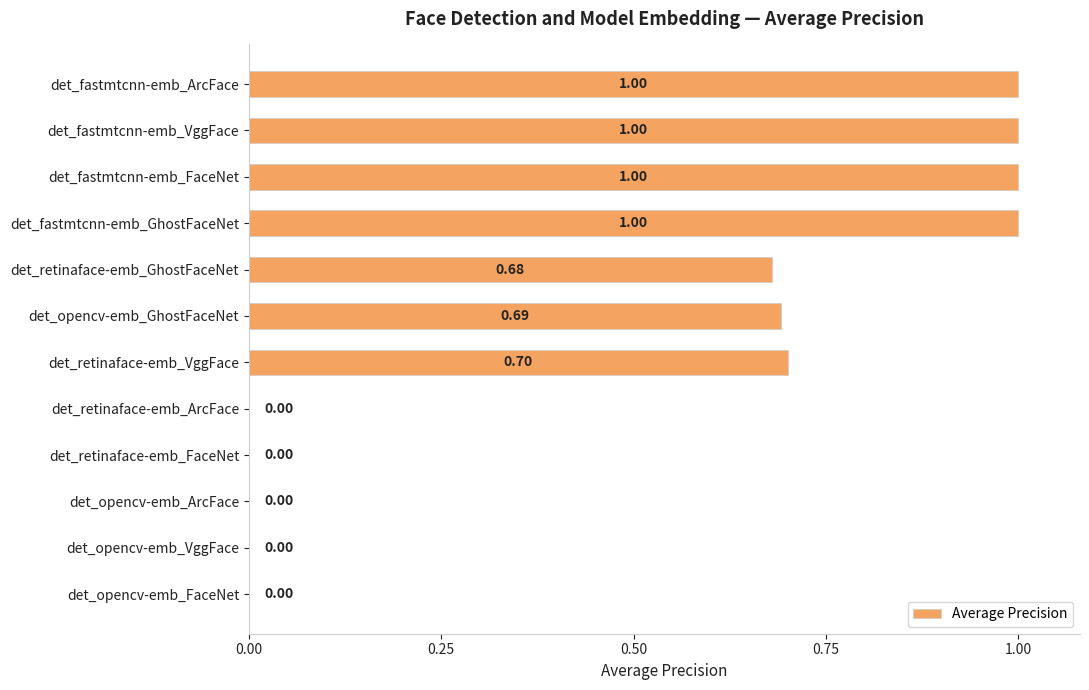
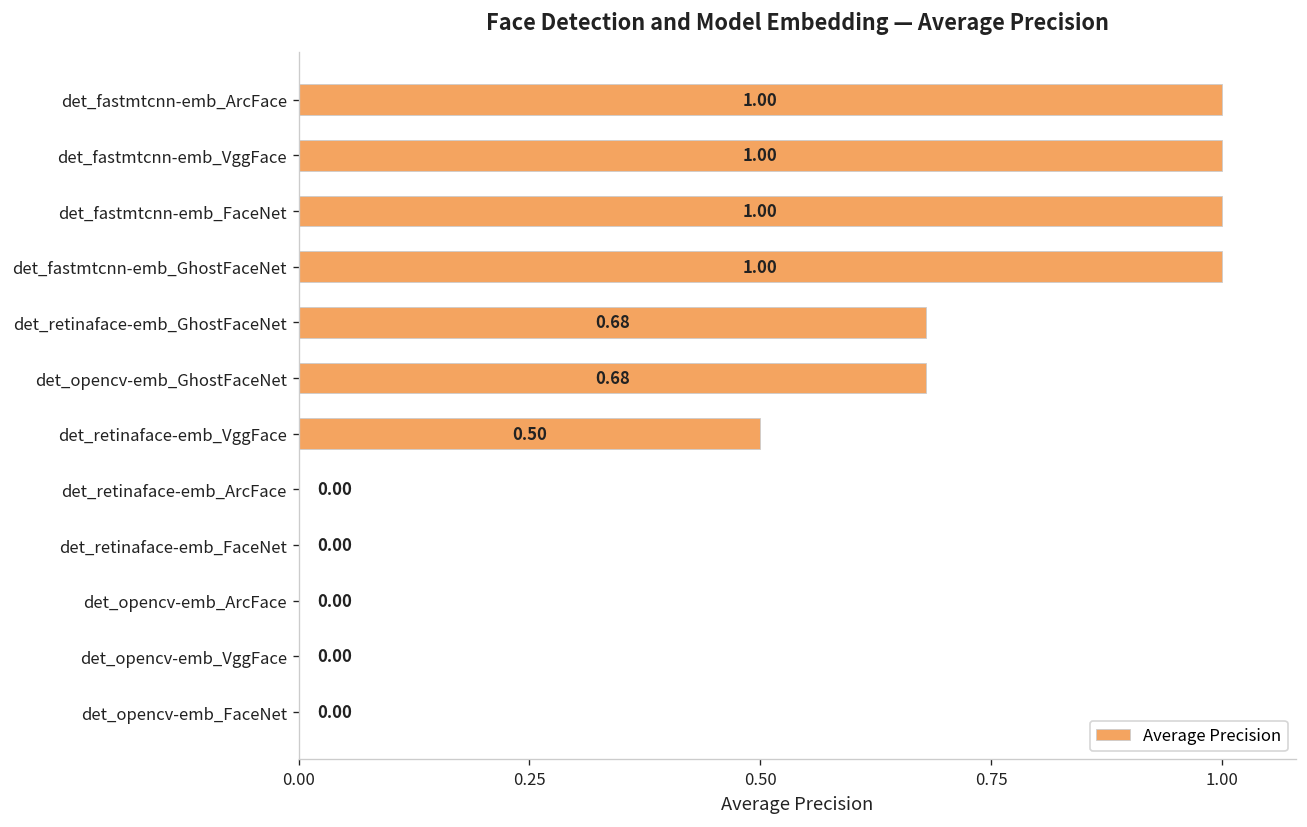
det_opencv-emb_GhostFaceNet: 0.69 -> 0.68
det_retinaface-emb_VggFace: 0.70 -> 0.50
